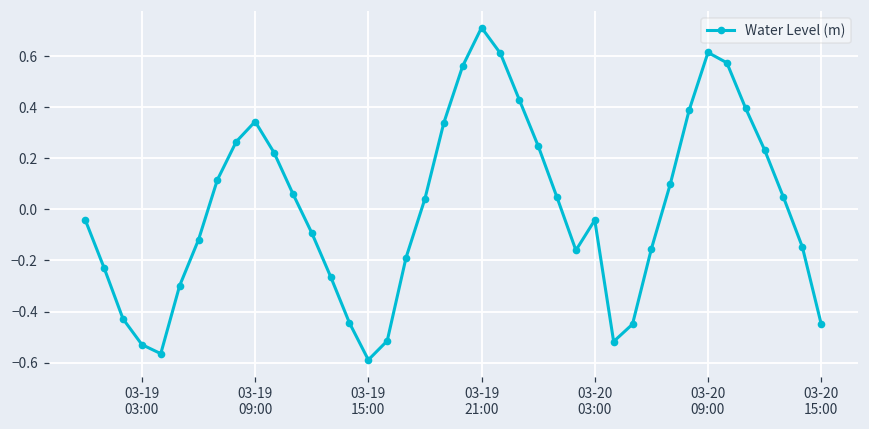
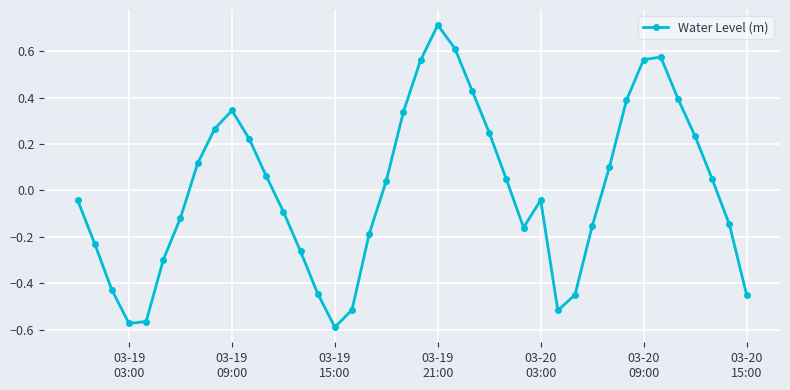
03-19 03:00: -0.53 -> -0.57
03-20 09:00: 0.61 -> 0.56
